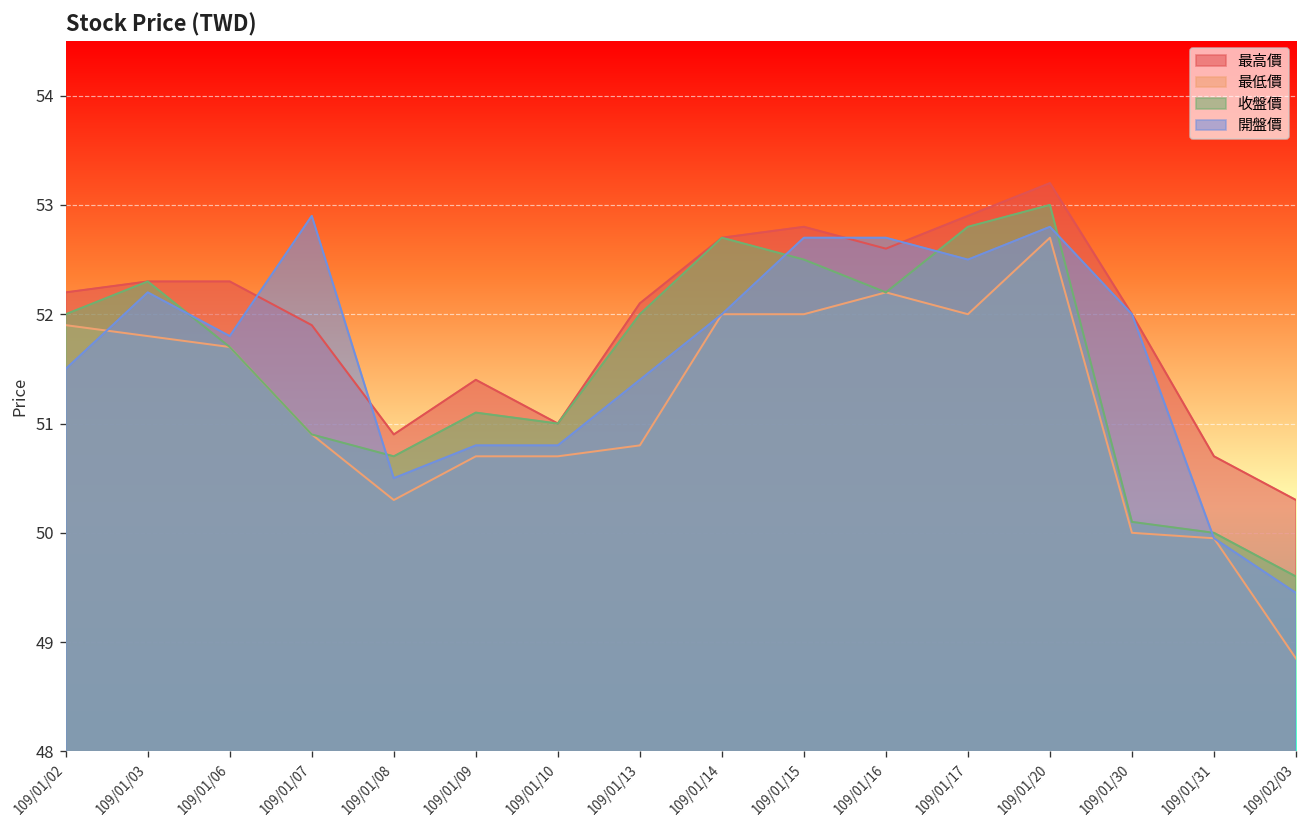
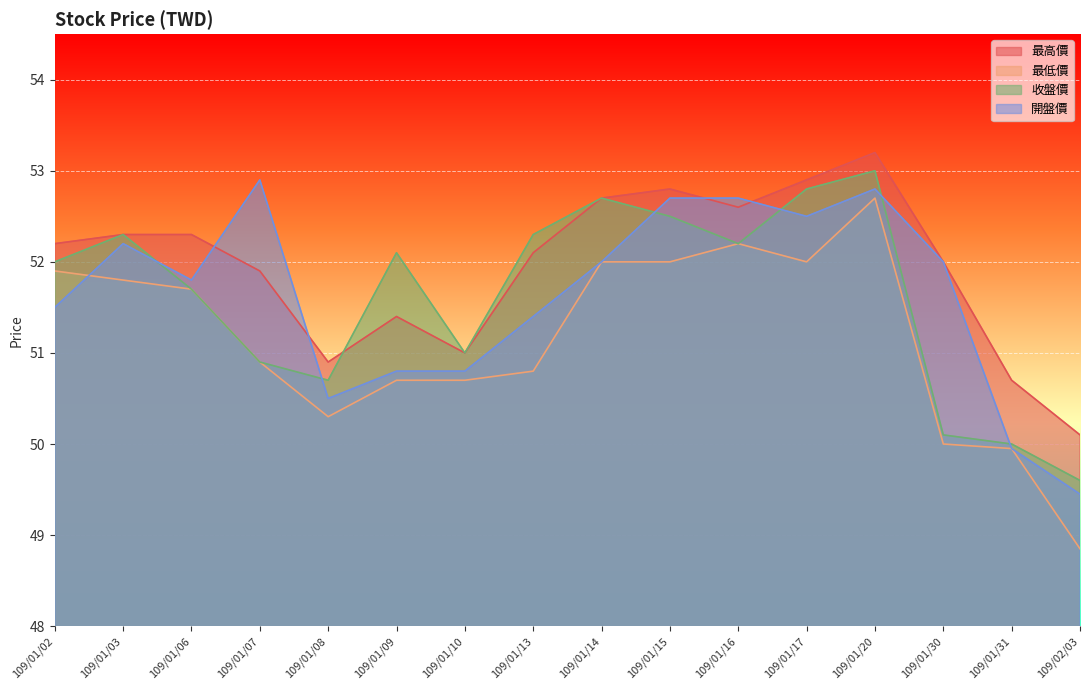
收盤價, 109/01/09: 51.1 -> 52.1
收盤價, 109/01/13: 52.0 -> 52.3
最高價, 109/02/03: 50.3 -> 50.1
